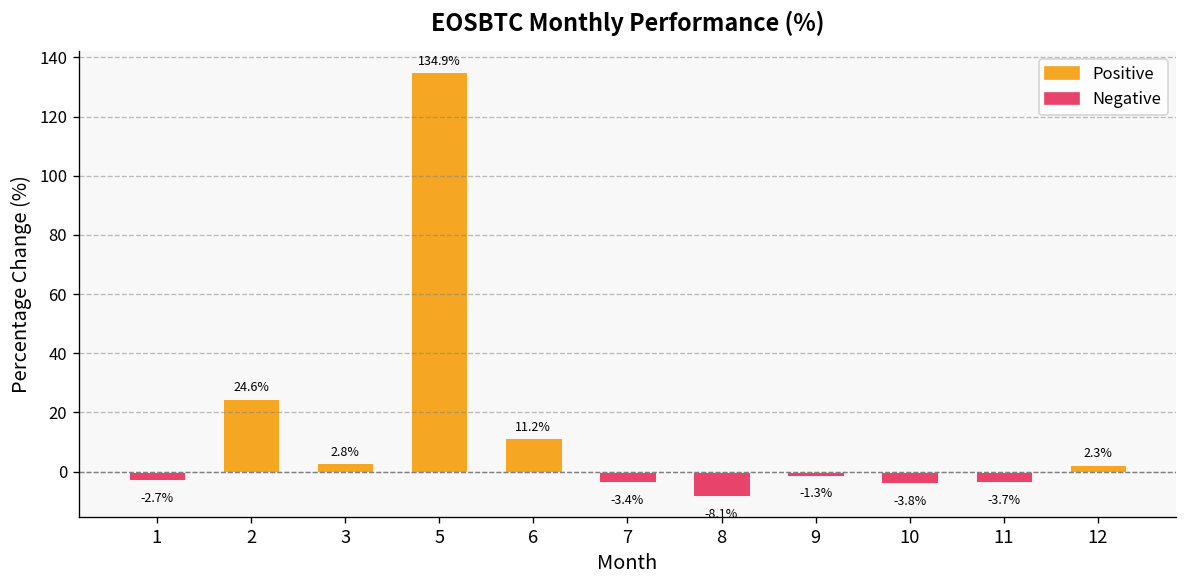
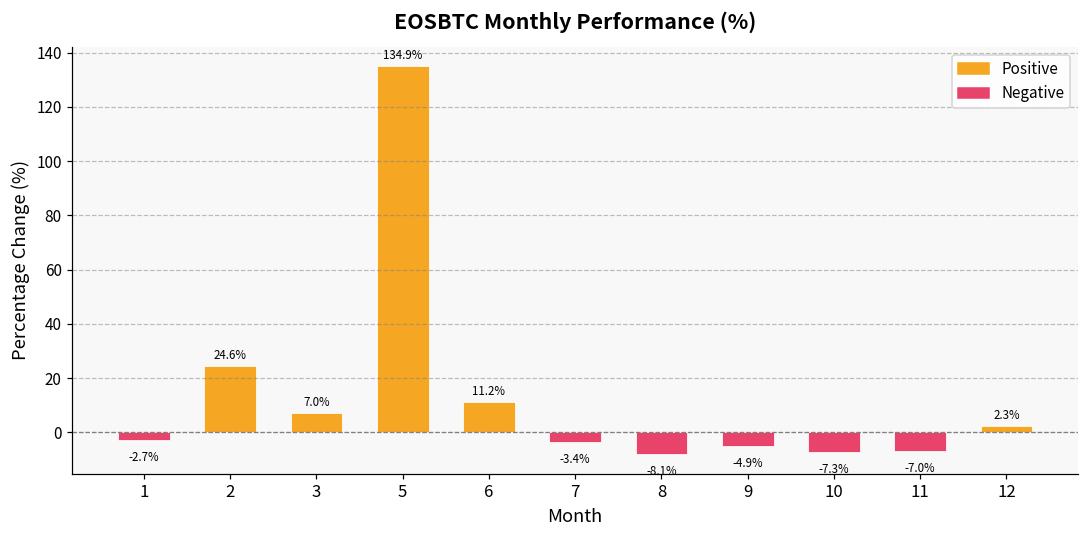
3: 2.8% -> 7.0%
9: -1.3% -> -4.9%
10: -3.8% -> -7.3%
11: -3.7% -> -7.0%
